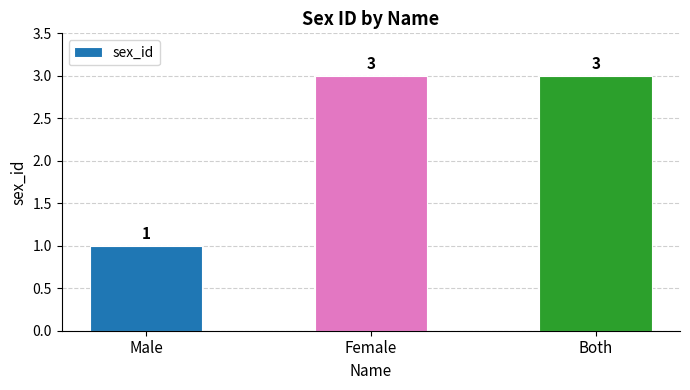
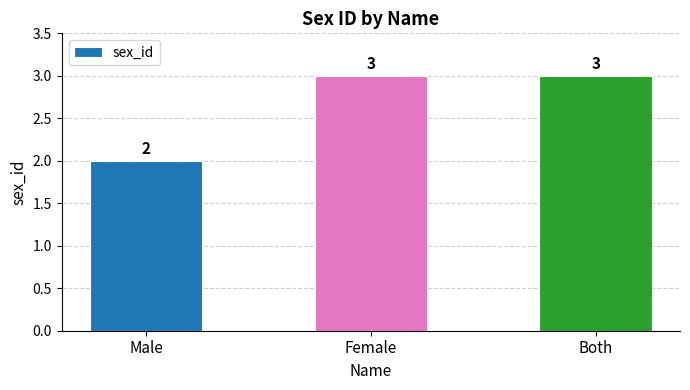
Male: 1 -> 2
